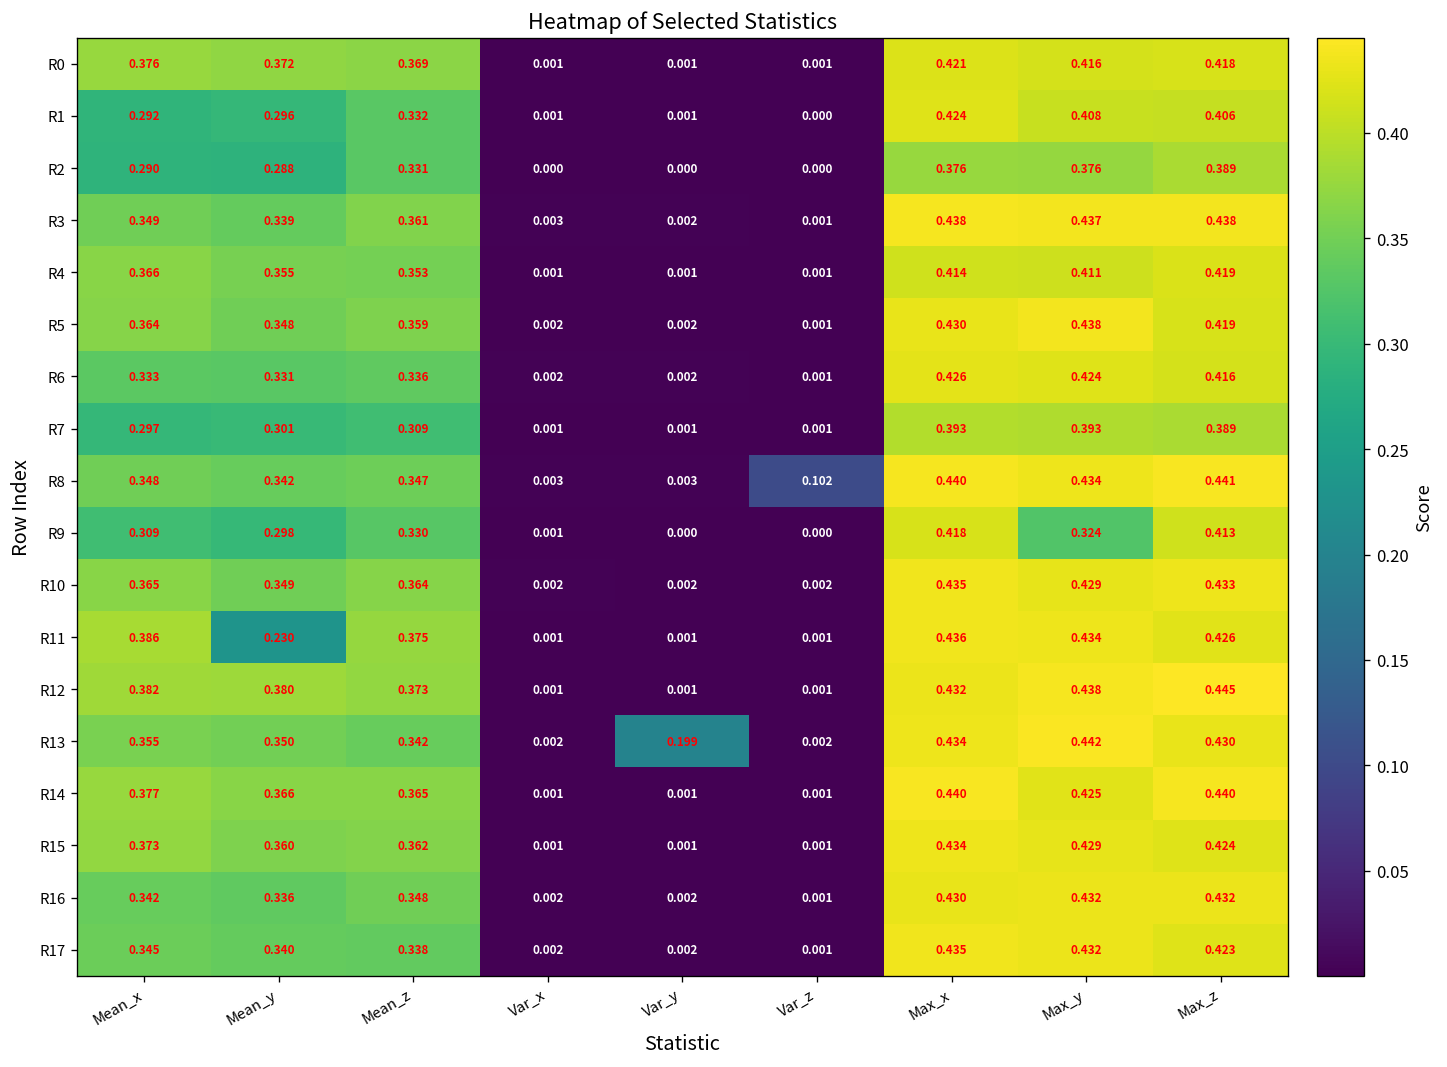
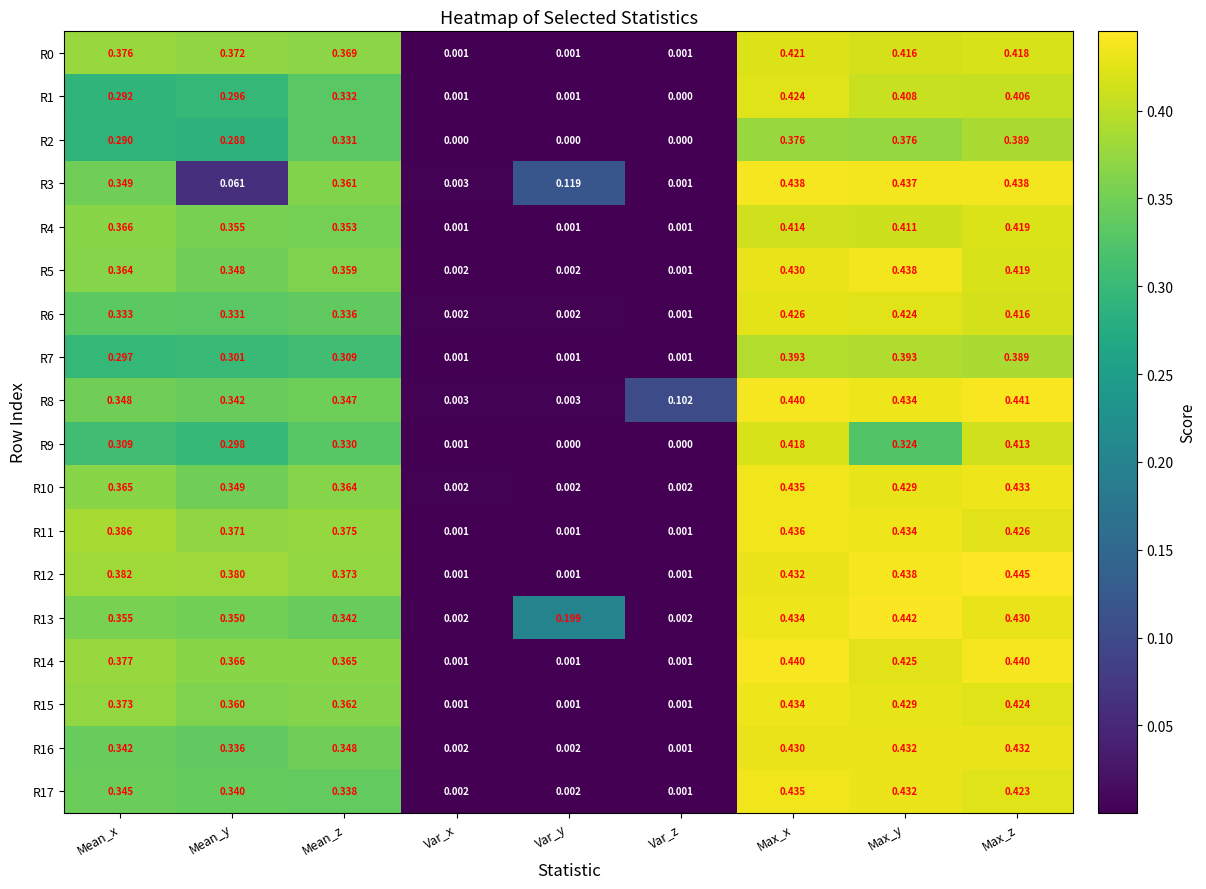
R3, Mean_y: 0.339 -> 0.061
R3, Var_y: 0.002 -> 0.119
R11, Mean_y: 0.230 -> 0.371
